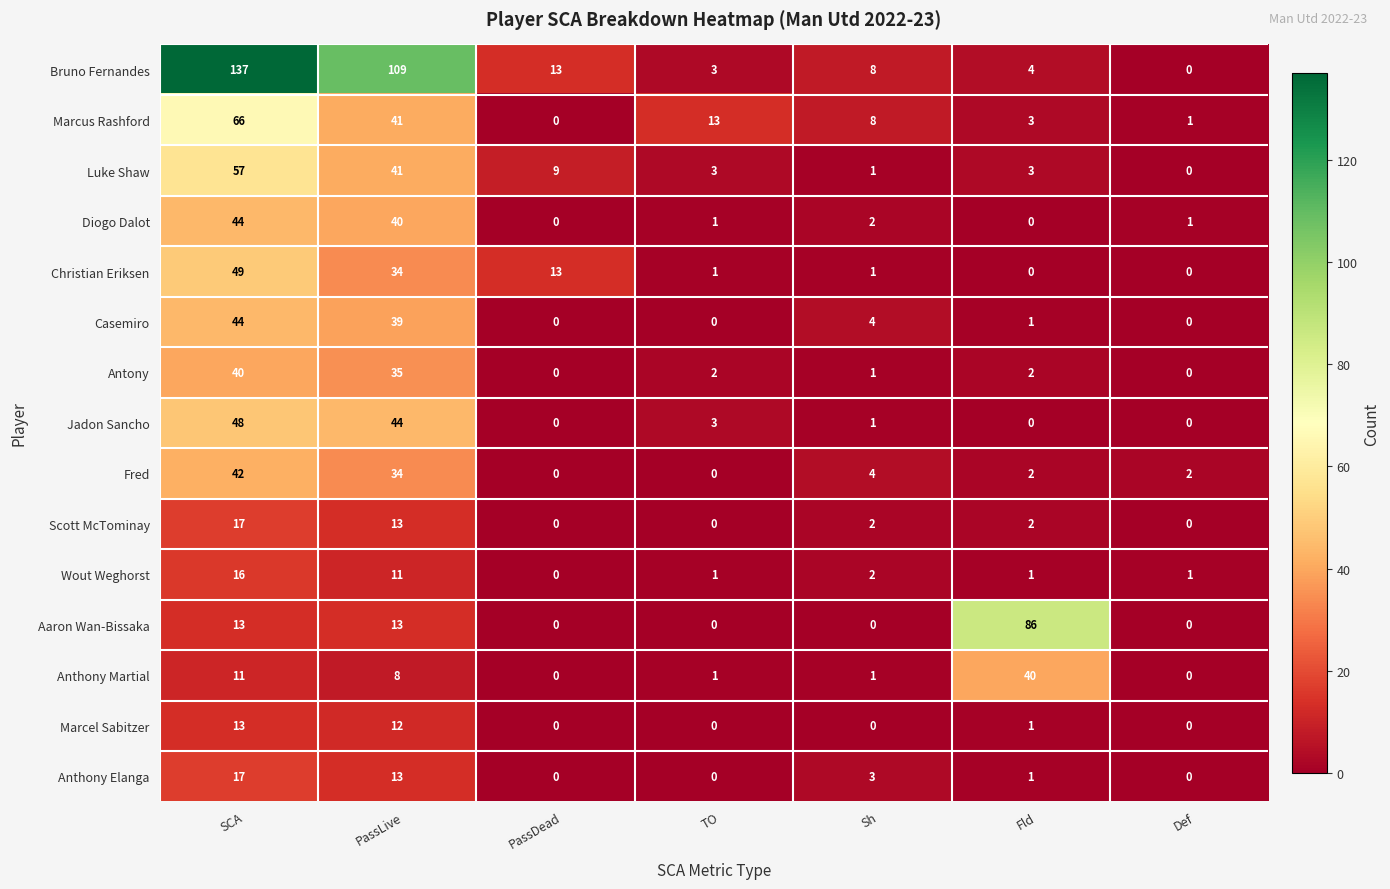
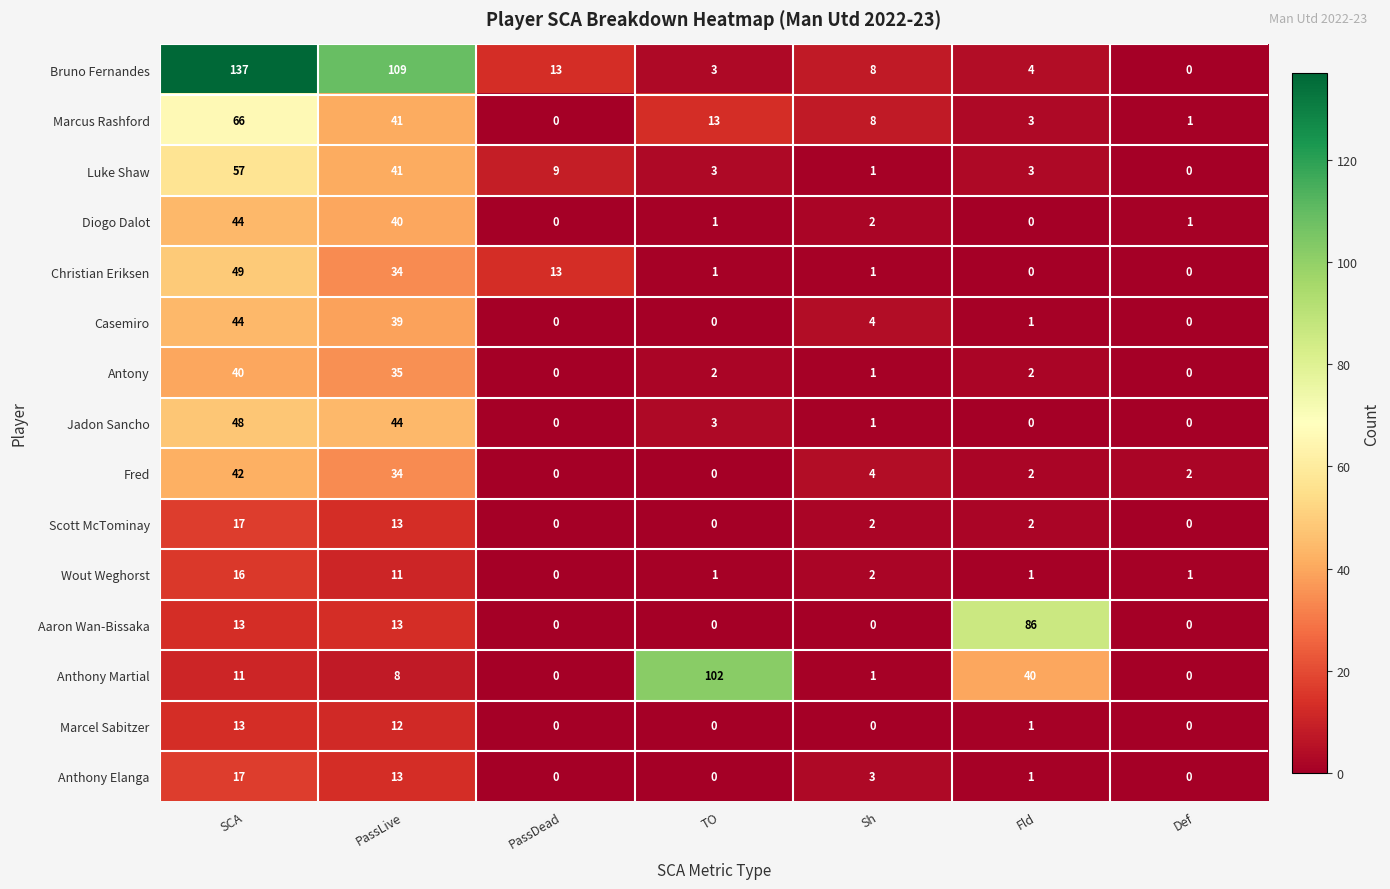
Anthony Martial, TO: 1 -> 102
